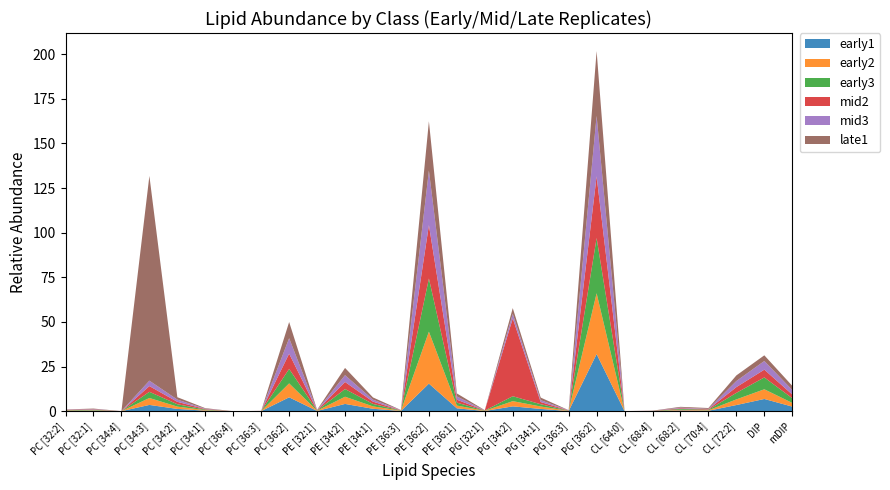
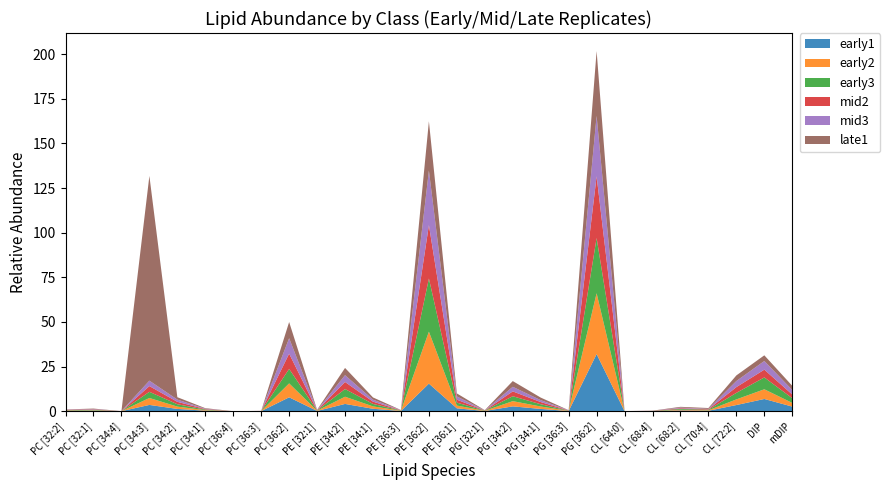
mid2, PG [34:2]: 44 -> 3
